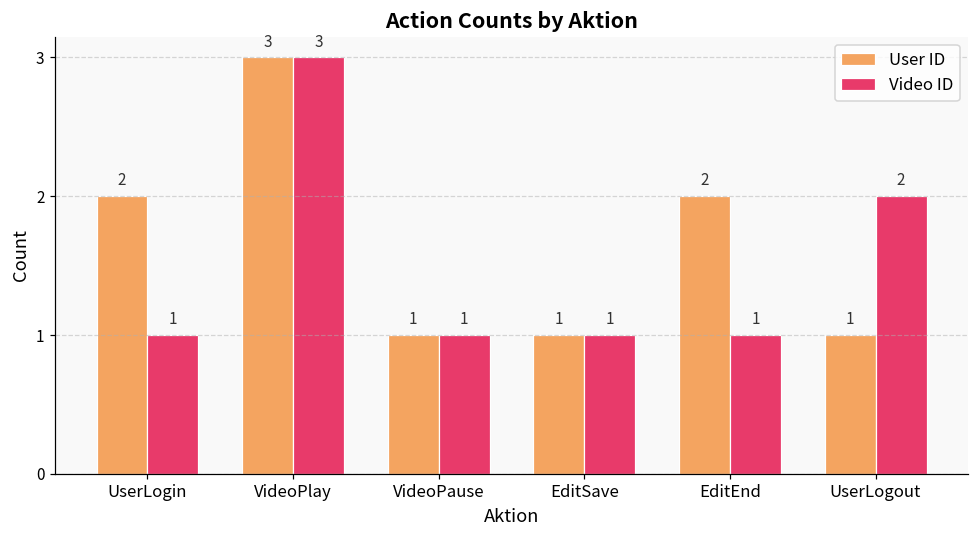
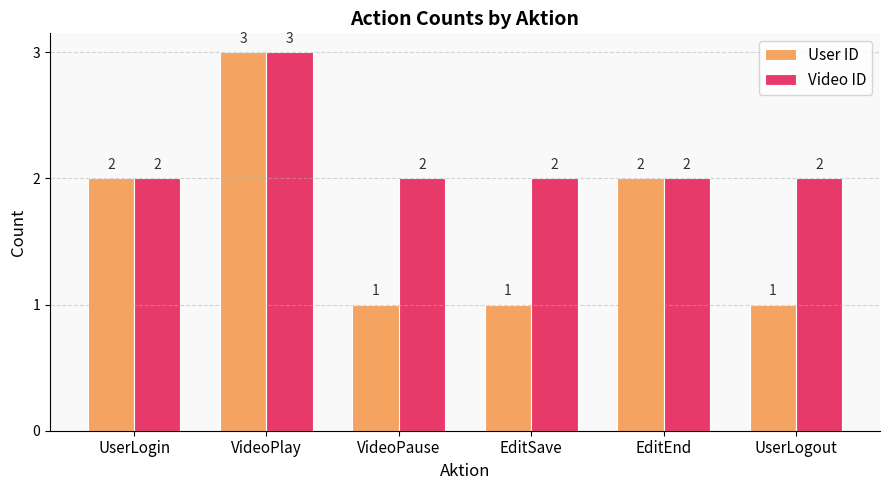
Video ID, UserLogin: 1 -> 2
Video ID, VideoPause: 1 -> 2
Video ID, EditSave: 1 -> 2
Video ID, EditEnd: 1 -> 2
